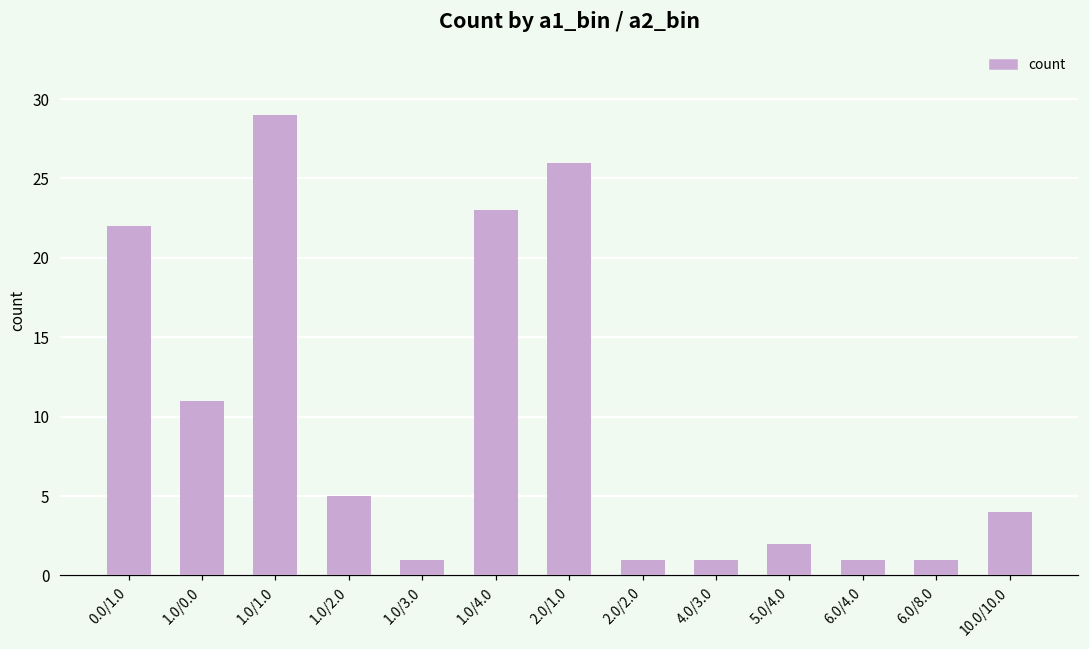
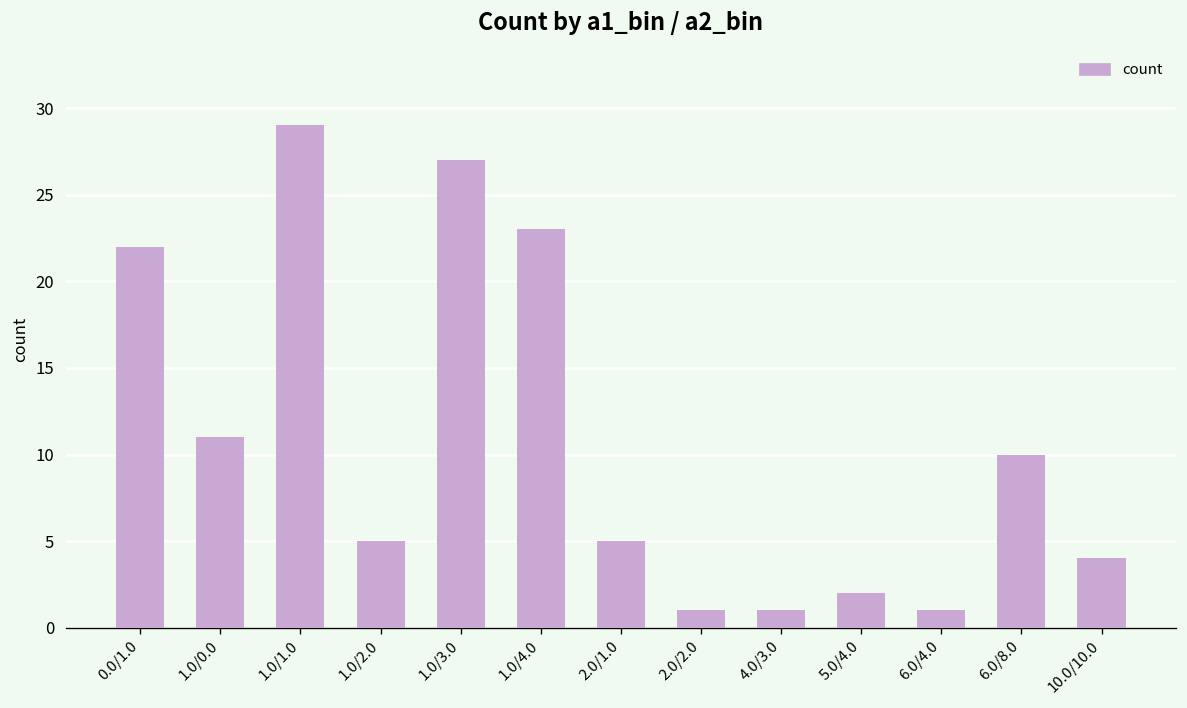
1.0/3.0: 1 -> 27
2.0/1.0: 26 -> 5
6.0/8.0: 1 -> 10
